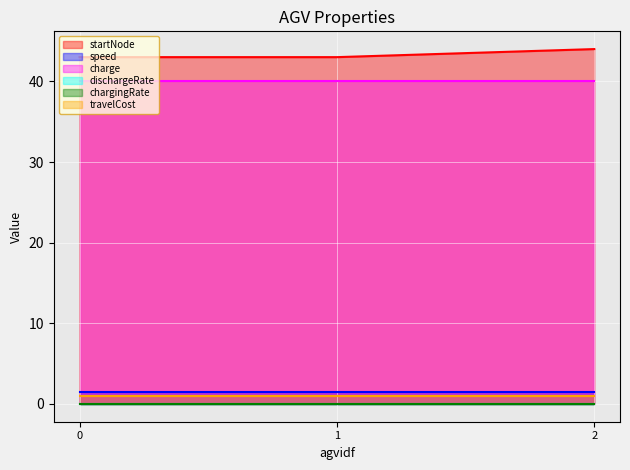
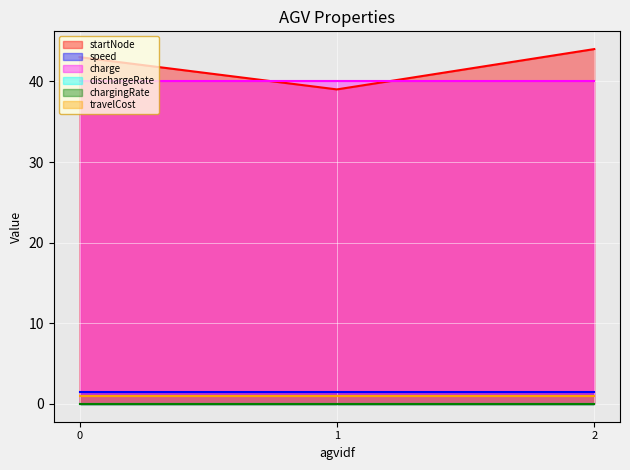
startNode, 1: 43 -> 39
